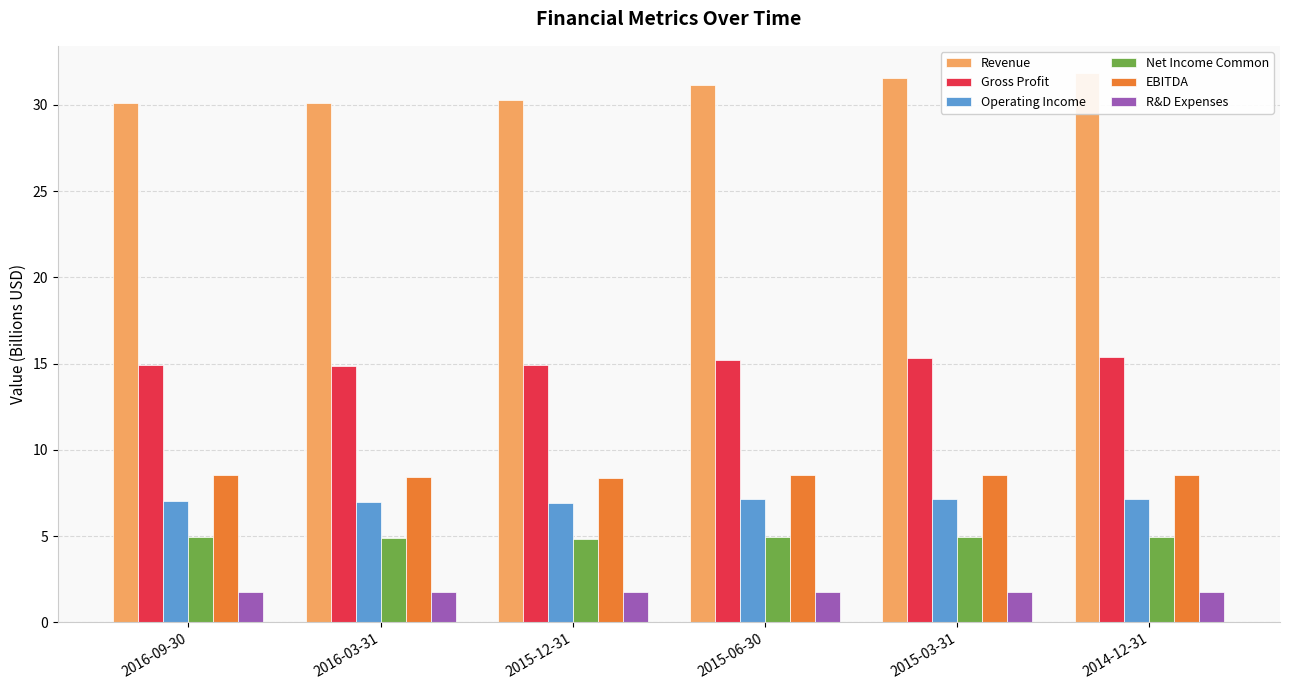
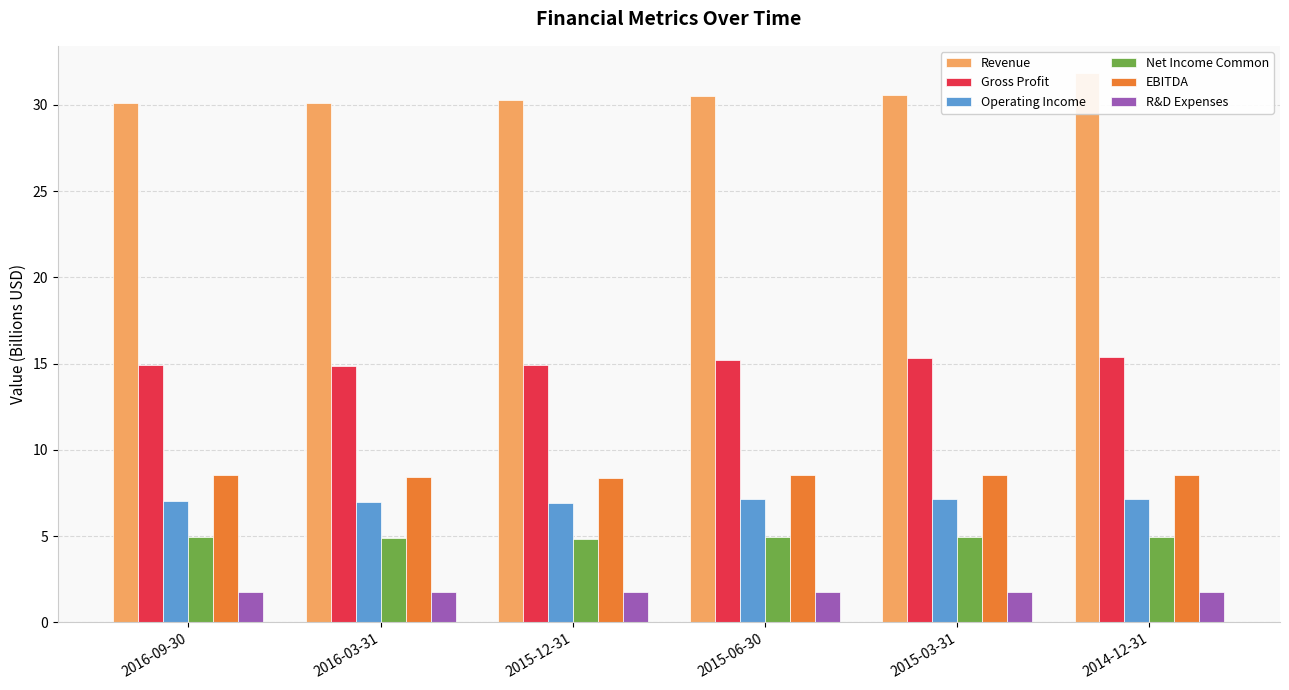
Revenue, 2015-06-30: 31.1 -> 30.5
Revenue, 2015-03-31: 31.6 -> 30.6
